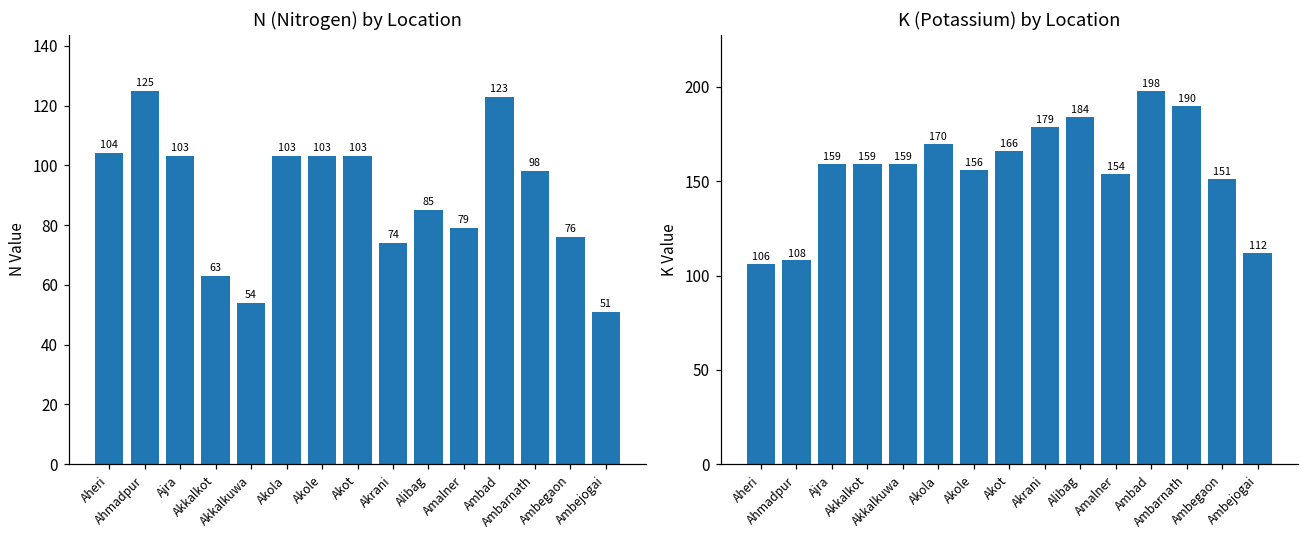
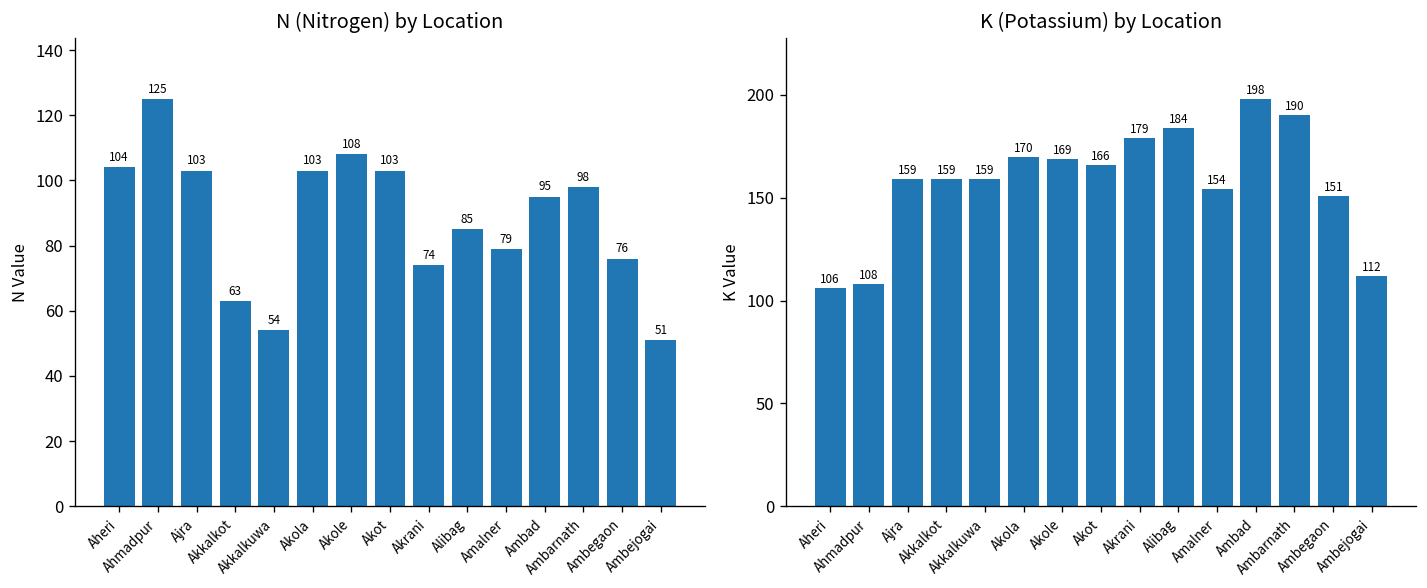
N (Nitrogen) by Location, Akole: 103 -> 108
N (Nitrogen) by Location, Ambad: 123 -> 95
K (Potassium) by Location, Akole: 156 -> 169
